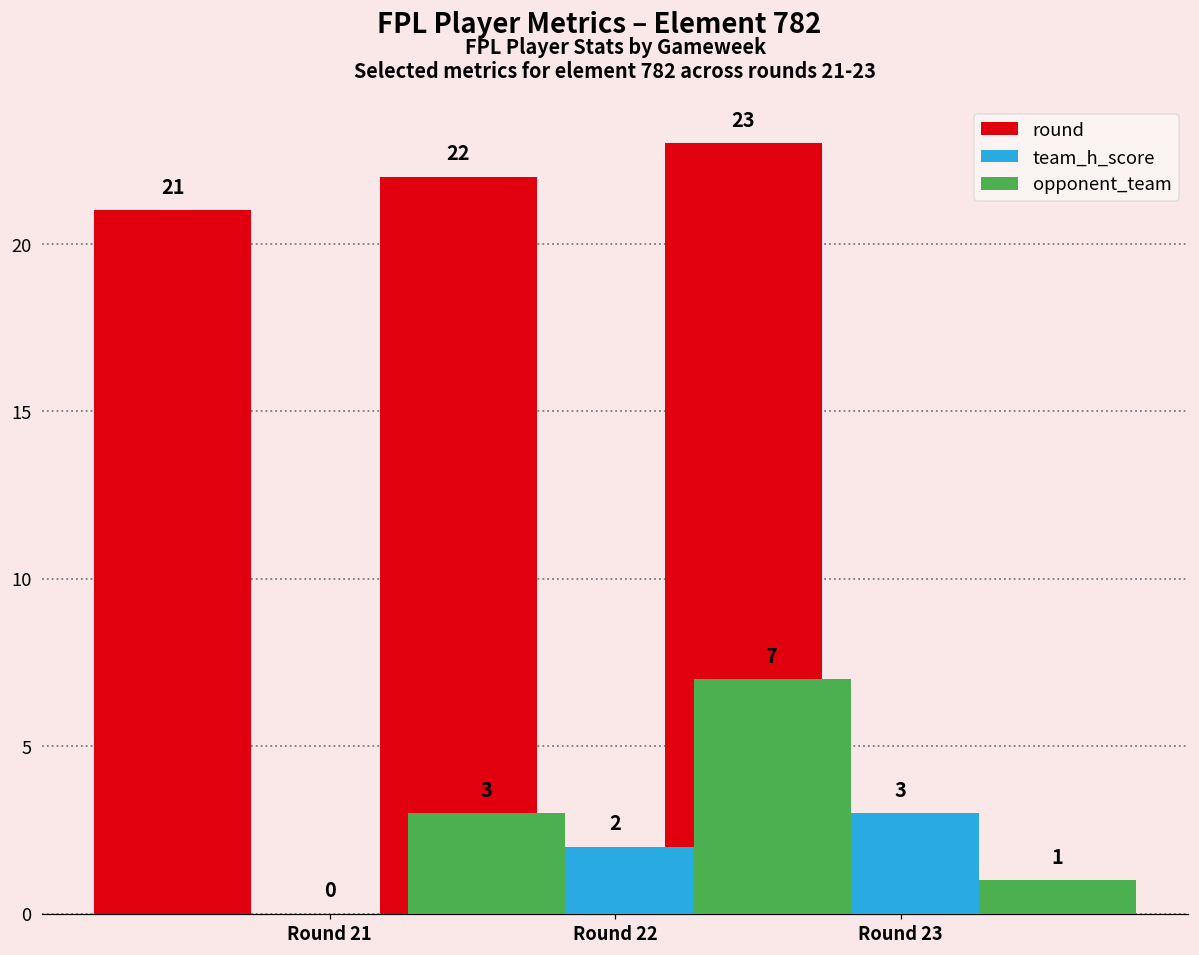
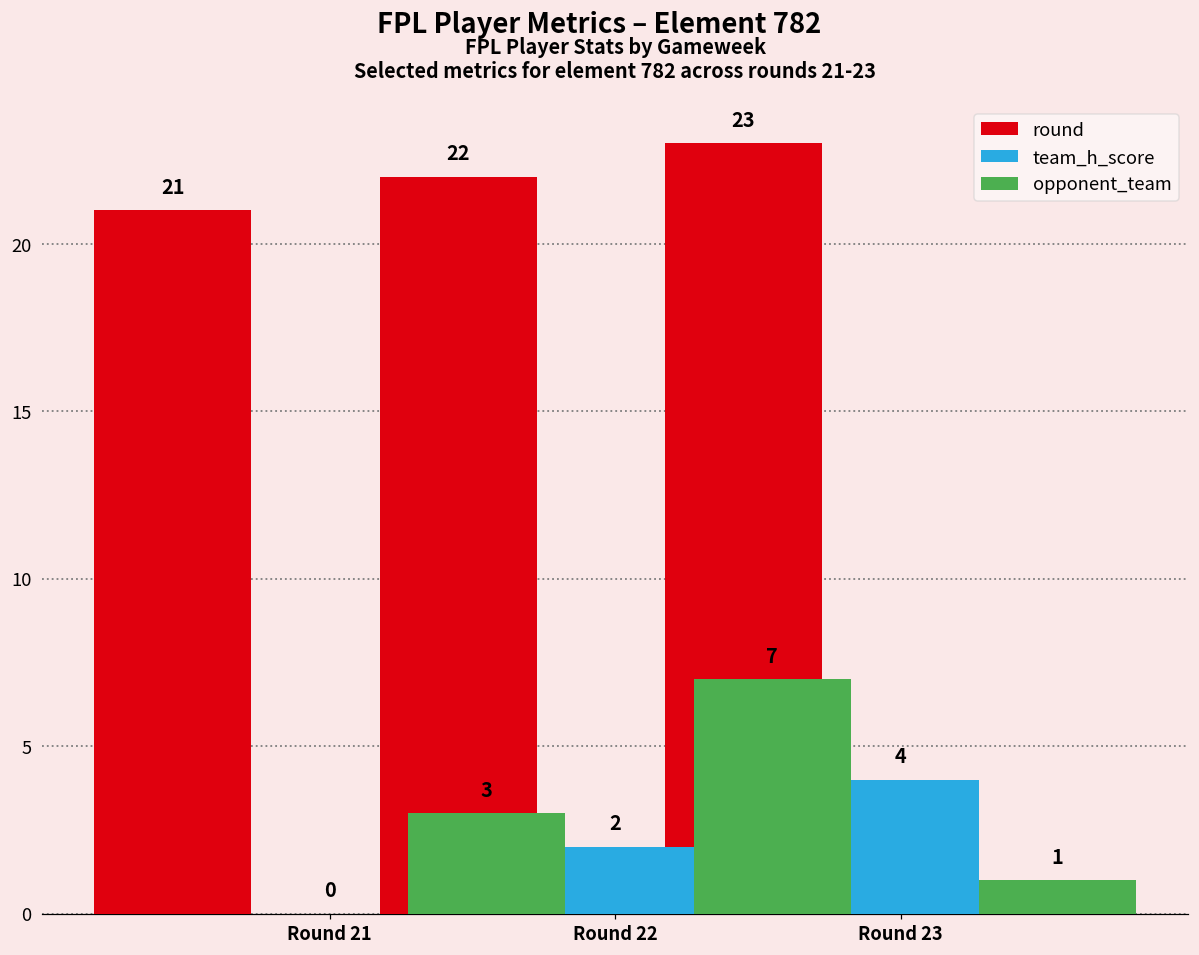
team_h_score, Round 23: 3 -> 4
